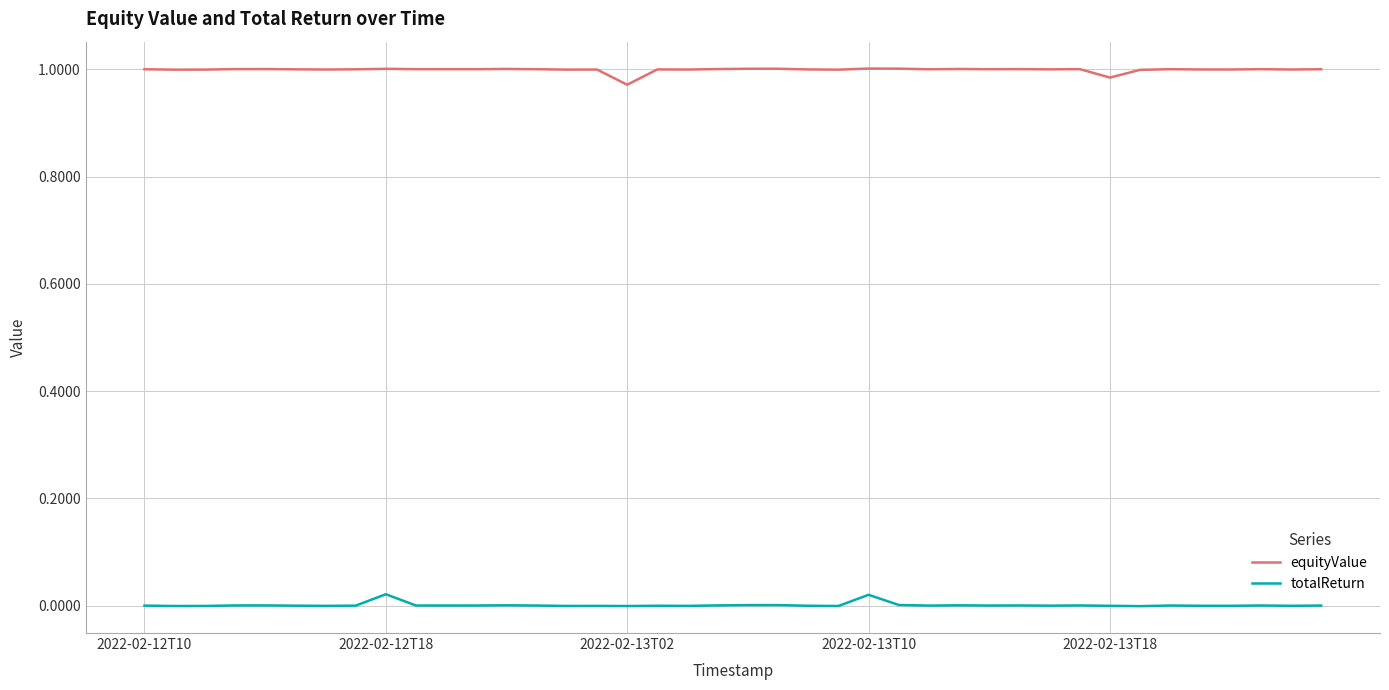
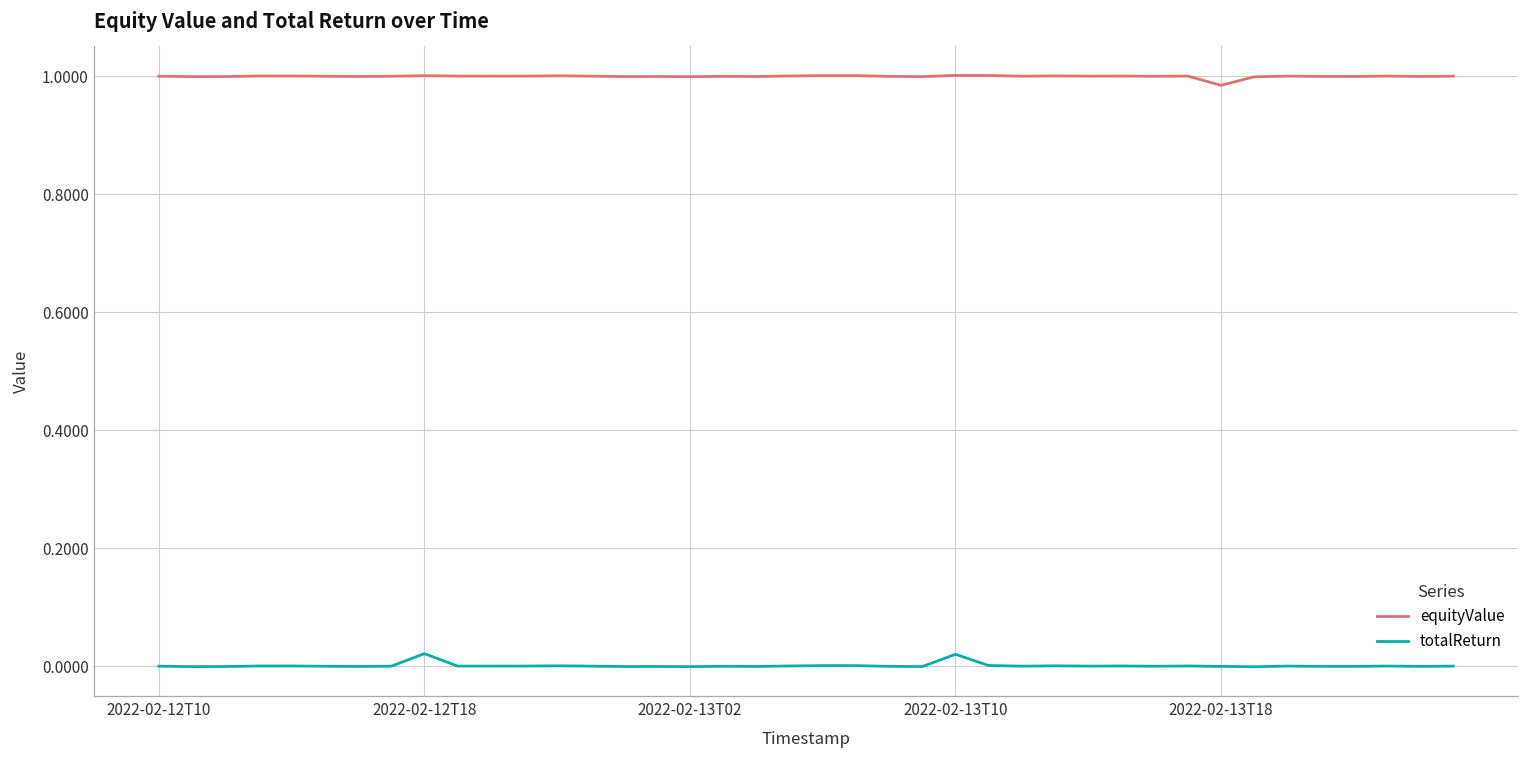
equityValue, 2022-02-13T02: 0.97 -> 1.00
